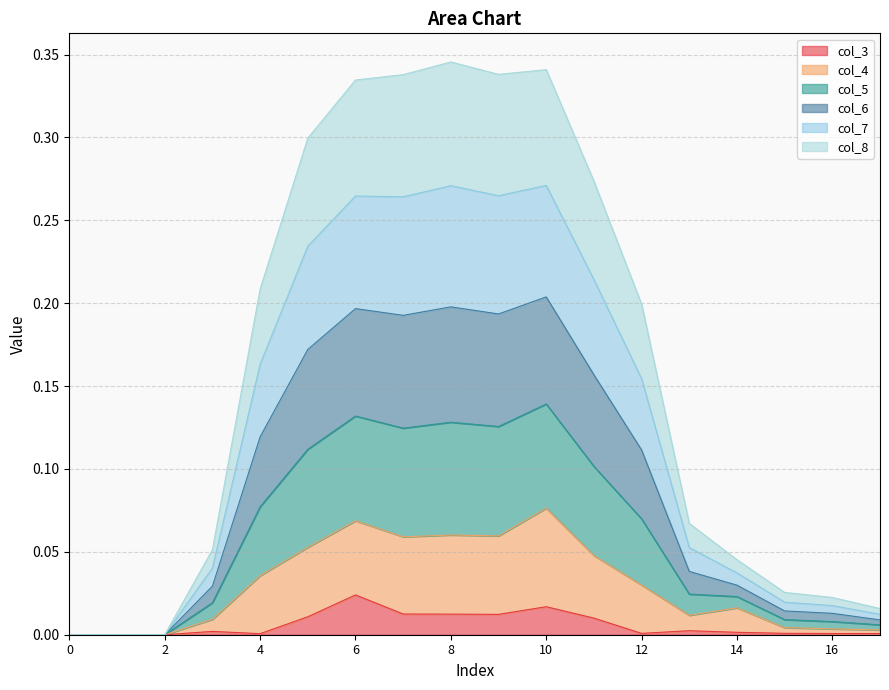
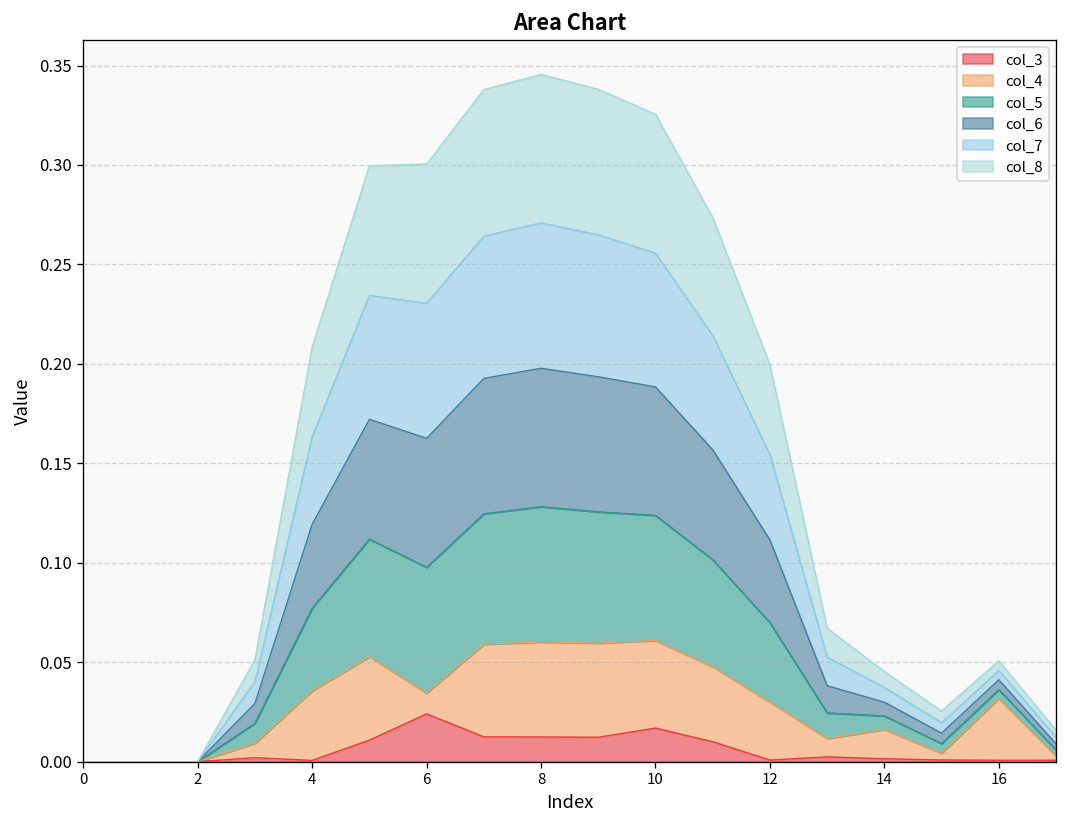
col_4, 6: 0.045 -> 0.010
col_4, 10: 0.059 -> 0.044
col_4, 16: 0.003 -> 0.031
